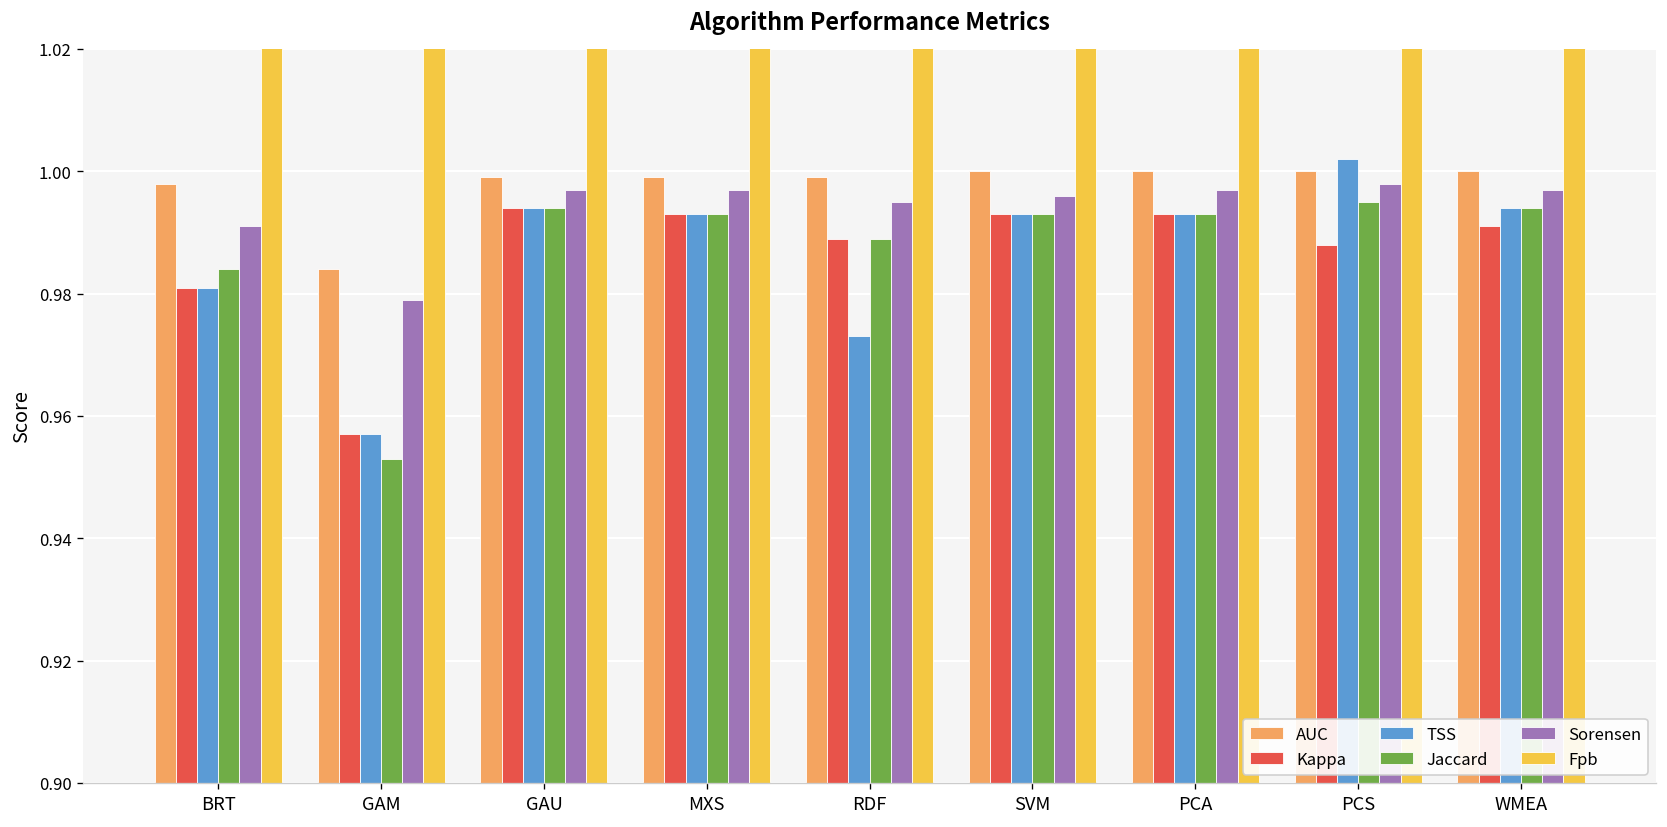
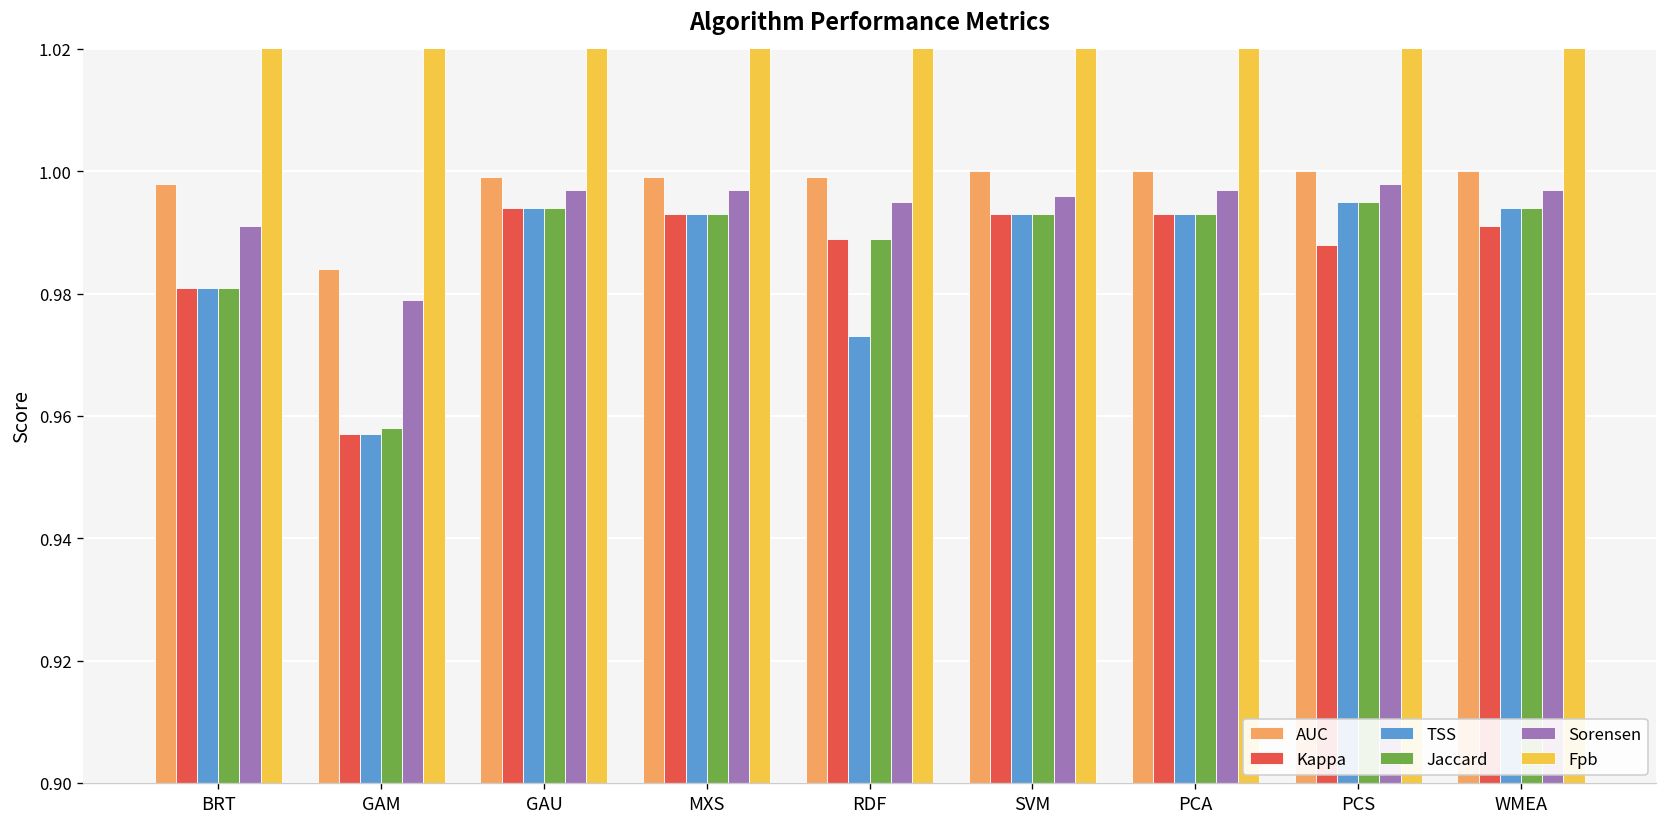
Jaccard, BRT: 0.984 -> 0.981
Jaccard, GAM: 0.953 -> 0.958
TSS, PCS: 1.002 -> 0.995
